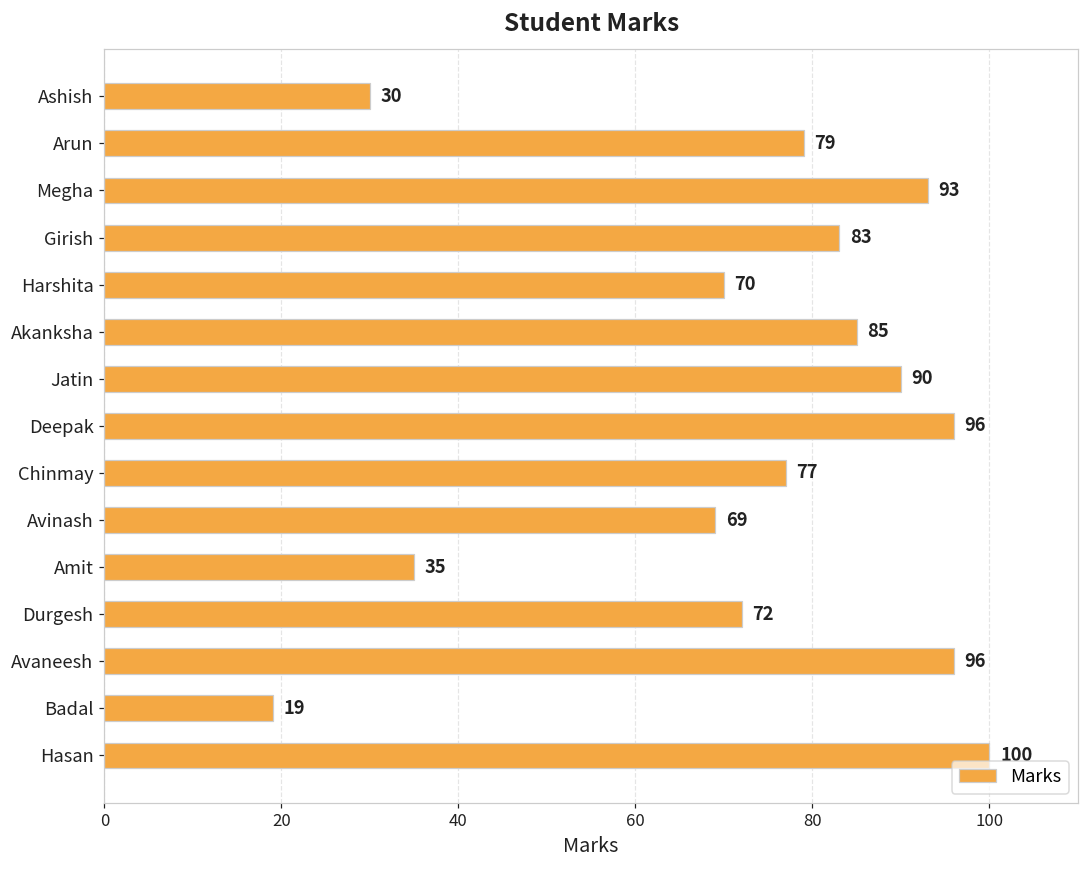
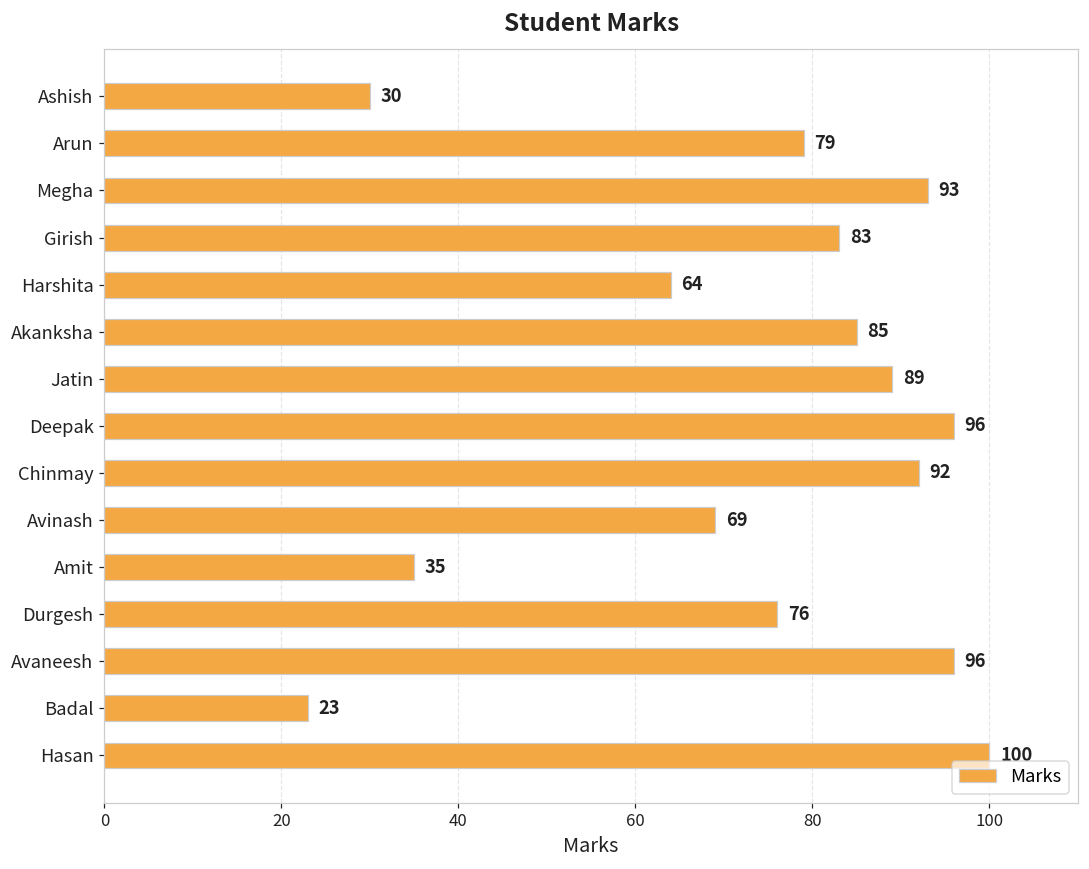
Harshita: 70 -> 64
Jatin: 90 -> 89
Chinmay: 77 -> 92
Durgesh: 72 -> 76
Badal: 19 -> 23
